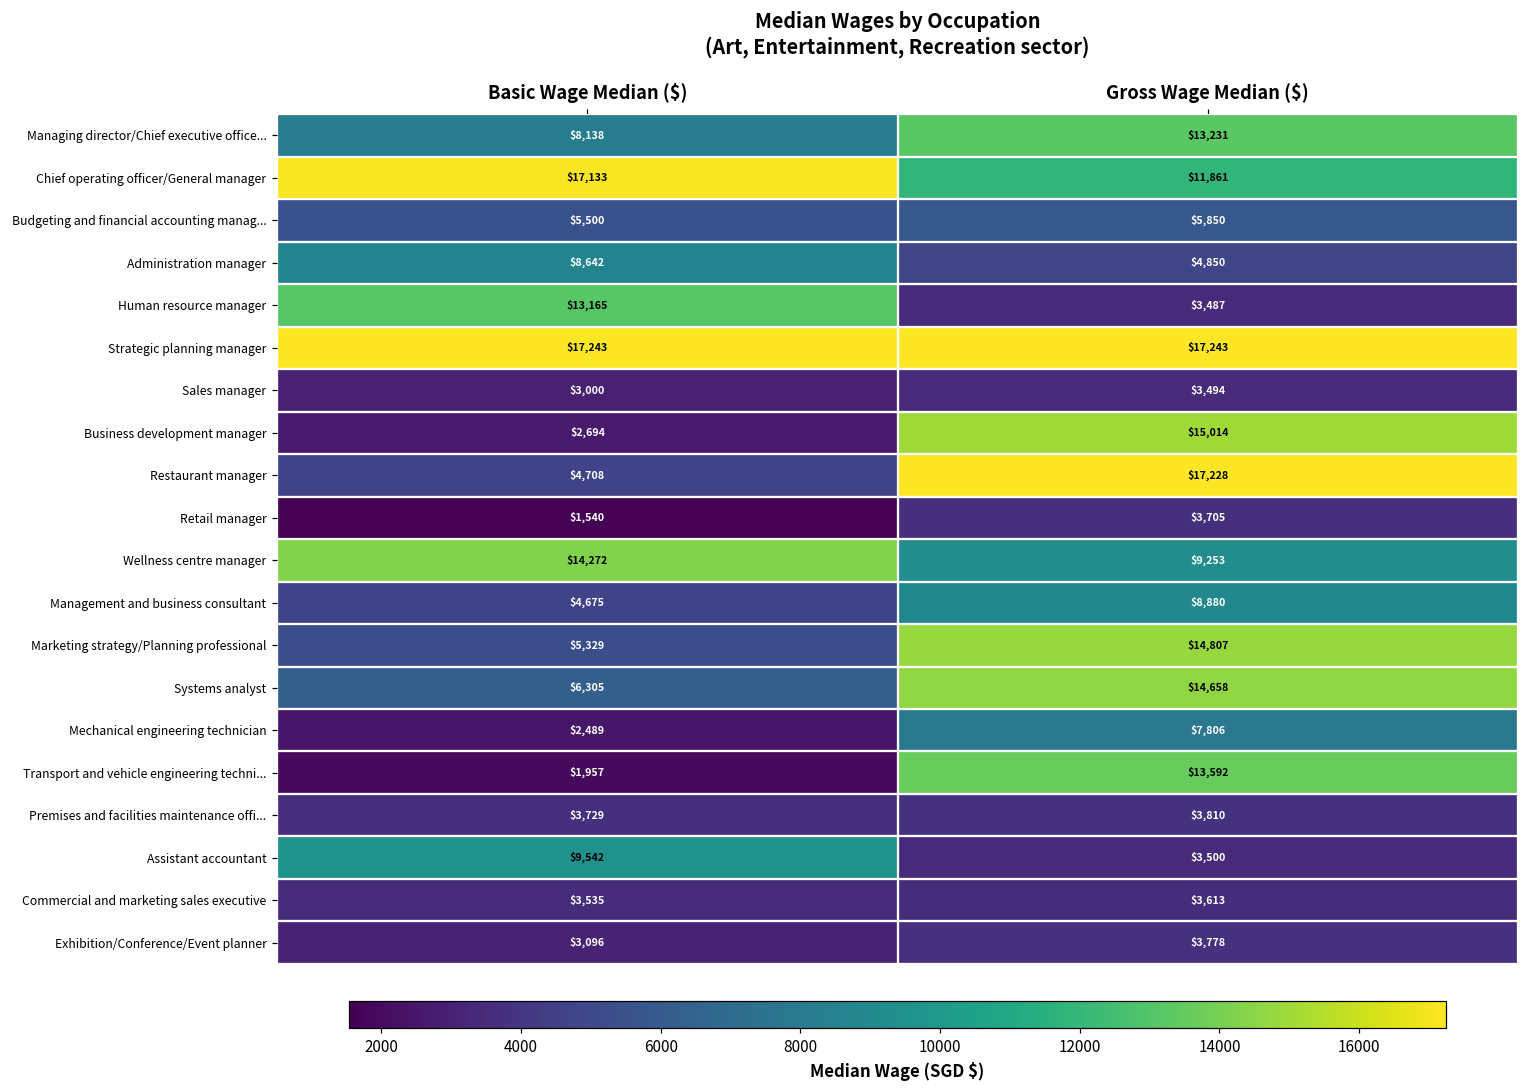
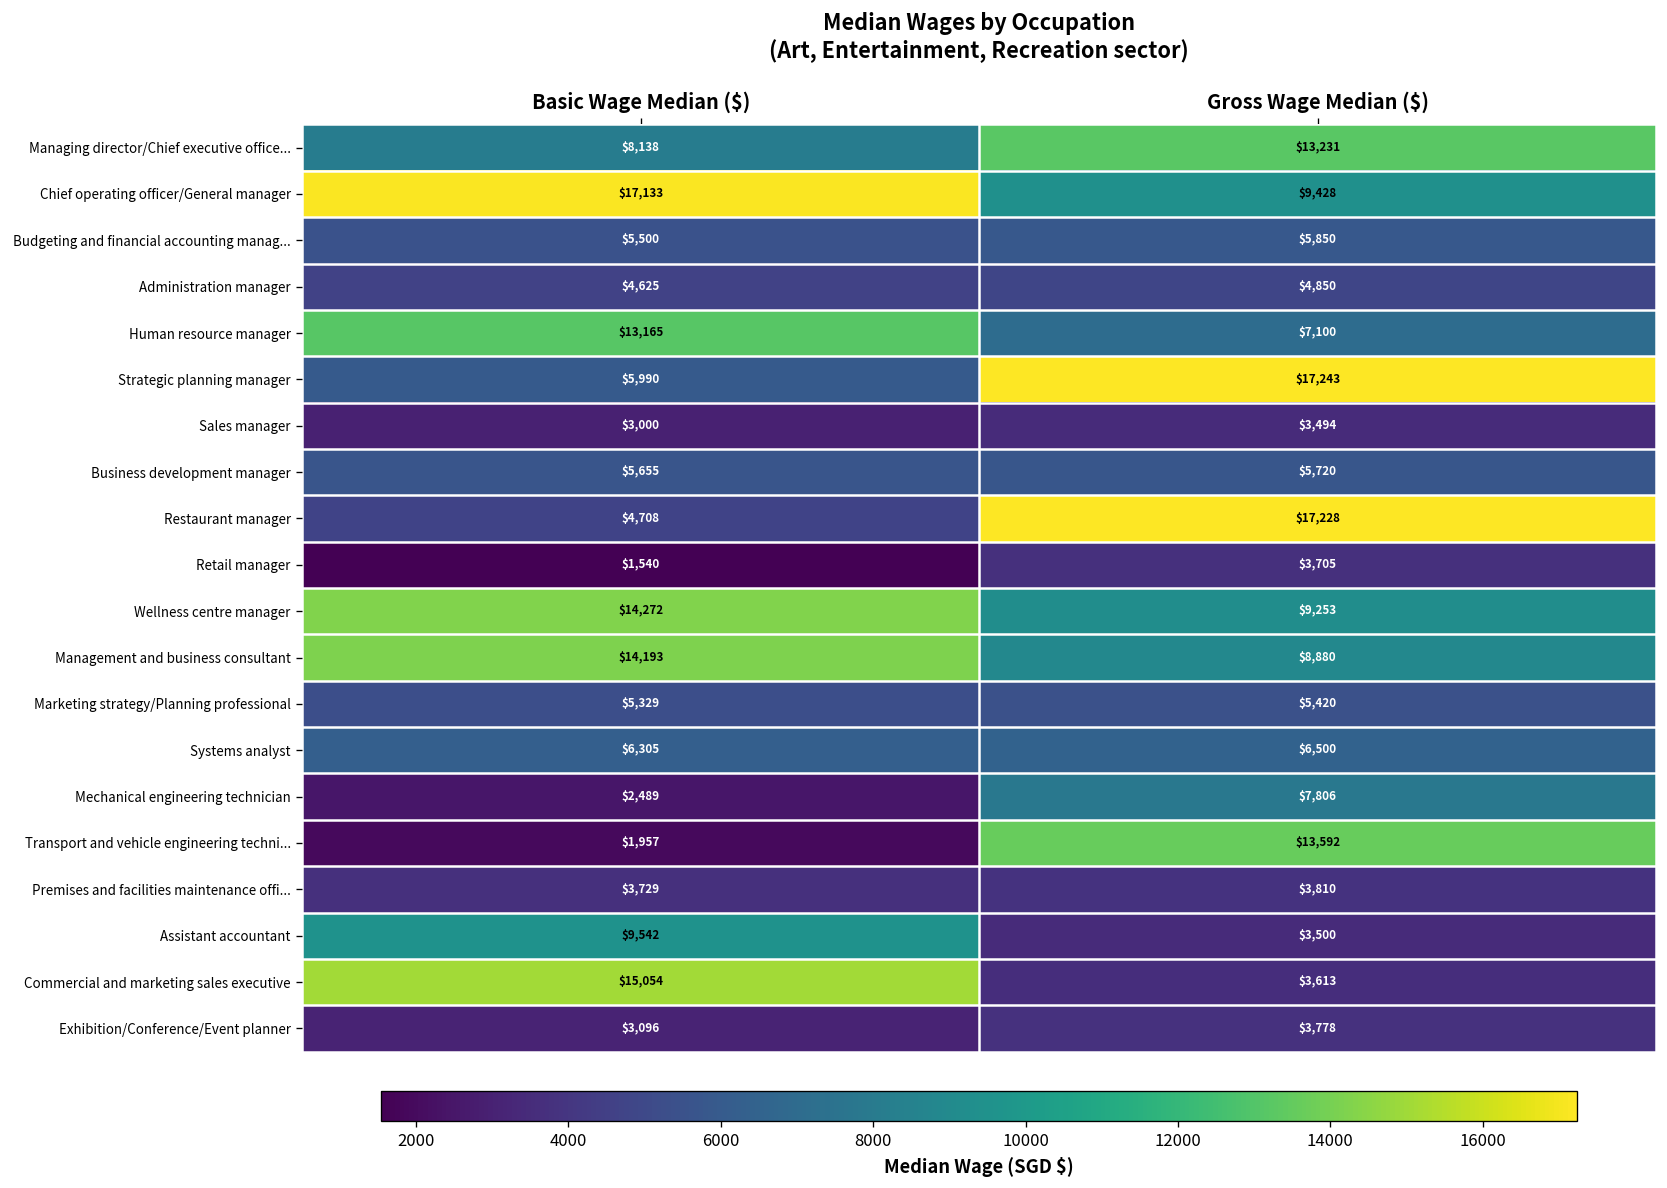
Chief operating officer/General manager, Gross Wage Median ($): $11,861 -> $9,428
Administration manager, Basic Wage Median ($): $8,642 -> $4,625
Human resource manager, Gross Wage Median ($): $3,487 -> $7,100
Strategic planning manager, Basic Wage Median ($): $17,243 -> $5,990
Business development manager, Basic Wage Median ($): $2,694 -> $5,655
Business development manager, Gross Wage Median ($): $15,014 -> $5,720
Management and business consultant, Basic Wage Median ($): $4,675 -> $14,193
Marketing strategy/Planning professional, Gross Wage Median ($): $14,807 -> $5,420
Systems analyst, Gross Wage Median ($): $14,658 -> $6,500
Commercial and marketing sales executive, Basic Wage Median ($): $3,535 -> $15,054
